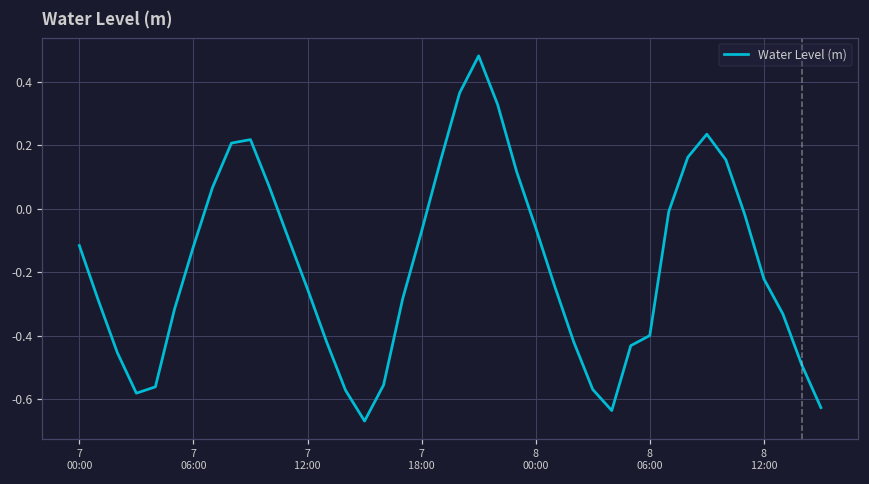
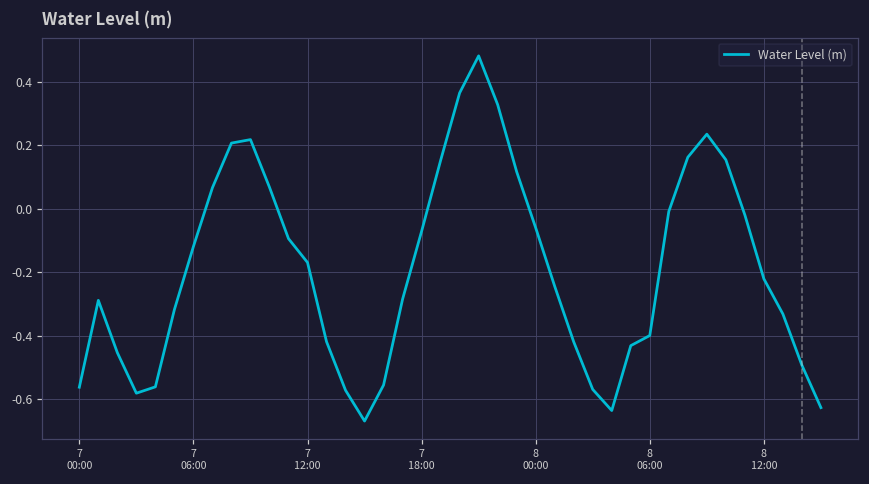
7 00:00: -0.12 -> -0.56
7 12:00: -0.25 -> -0.17
